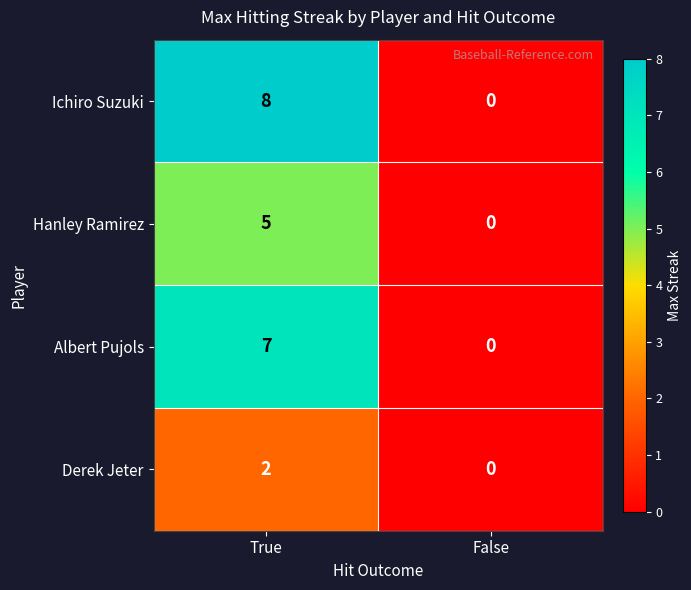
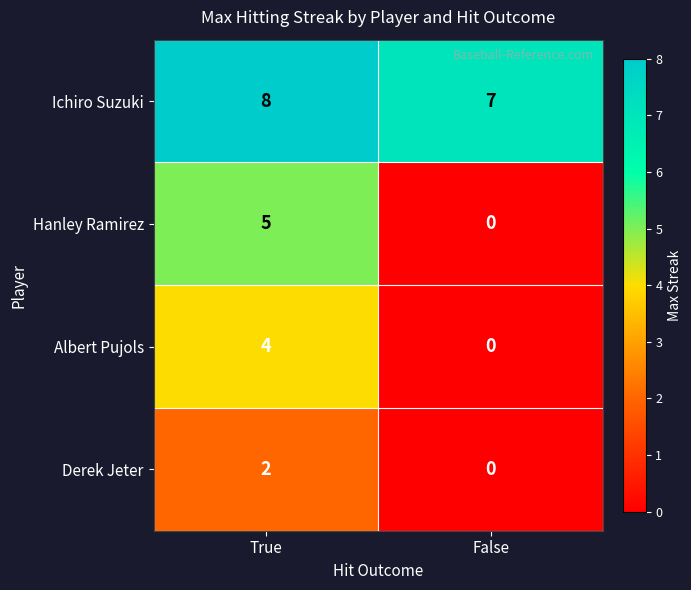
Ichiro Suzuki, False: 0 -> 7
Albert Pujols, True: 7 -> 4
